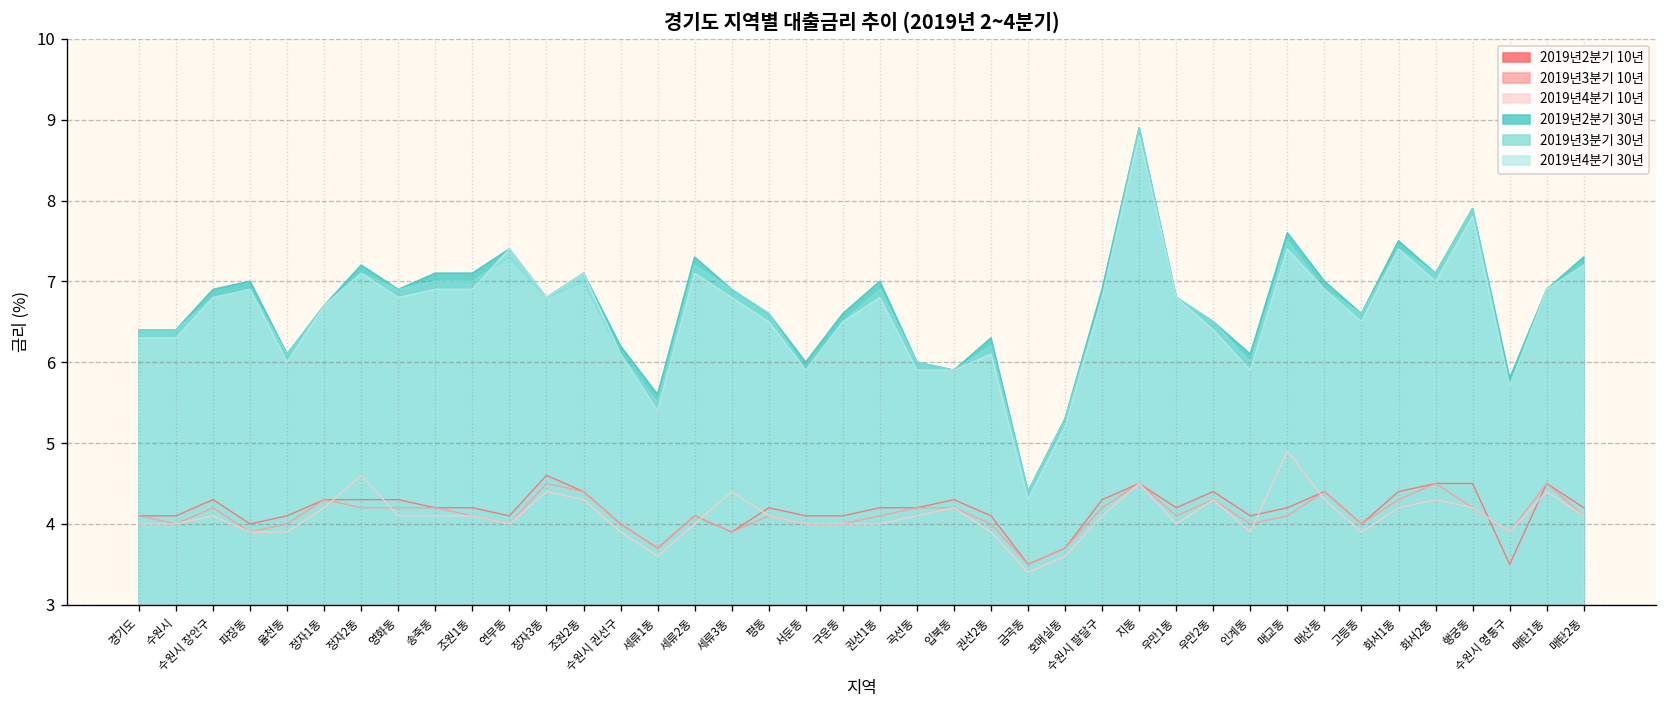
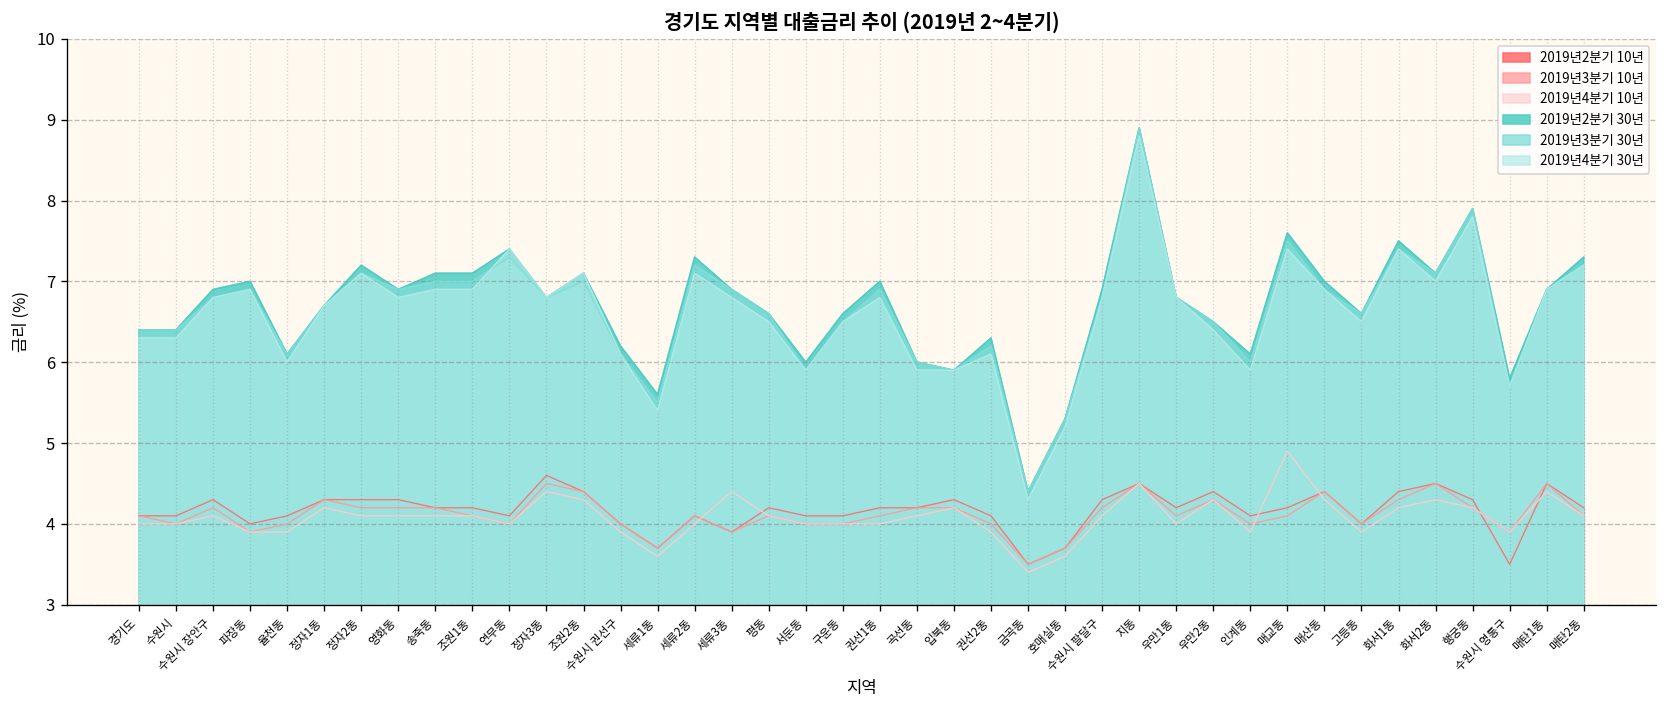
2019년4분기 10년, 정자2동: 4.6 -> 4.1
2019년2분기 10년, 행궁동: 4.5 -> 4.3
